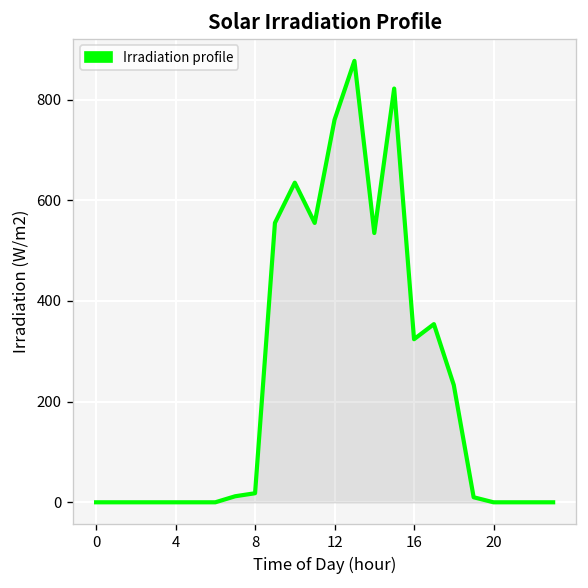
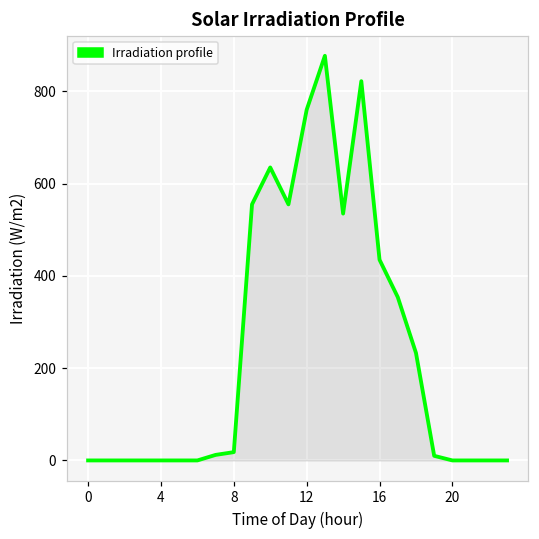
16: 320 -> 440
